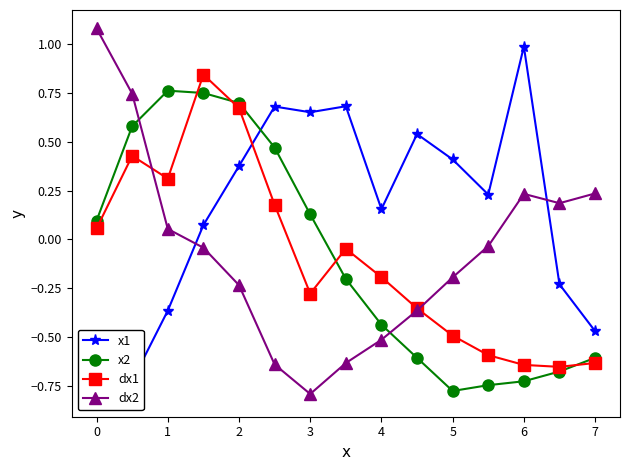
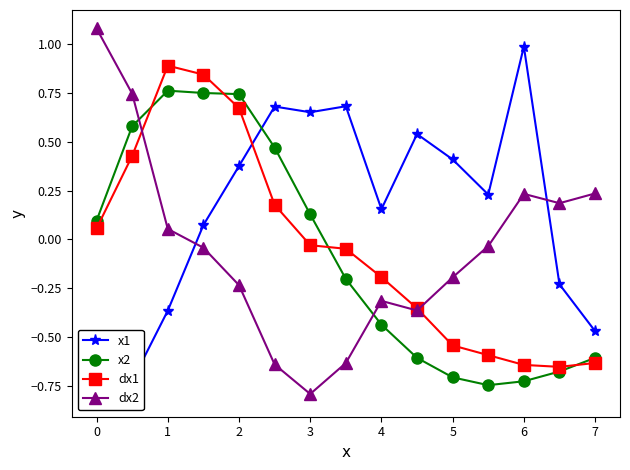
dx1, 1: 0.31 -> 0.89
x2, 2: 0.70 -> 0.74
dx1, 3: -0.28 -> -0.03
dx2, 4: -0.51 -> -0.32
x2, 5: -0.78 -> -0.71
dx1, 5: -0.49 -> -0.54
